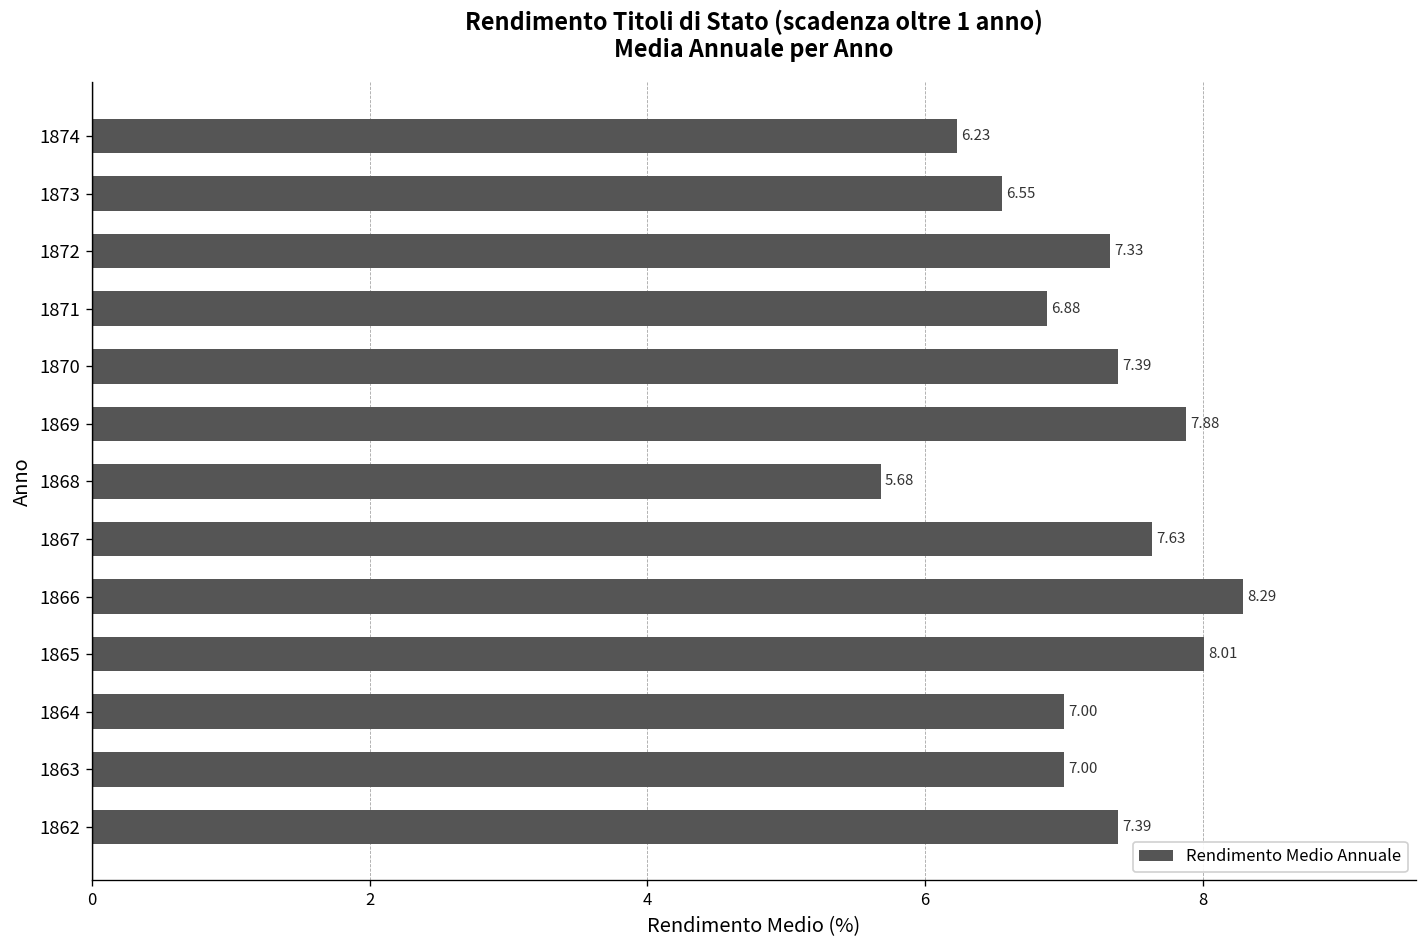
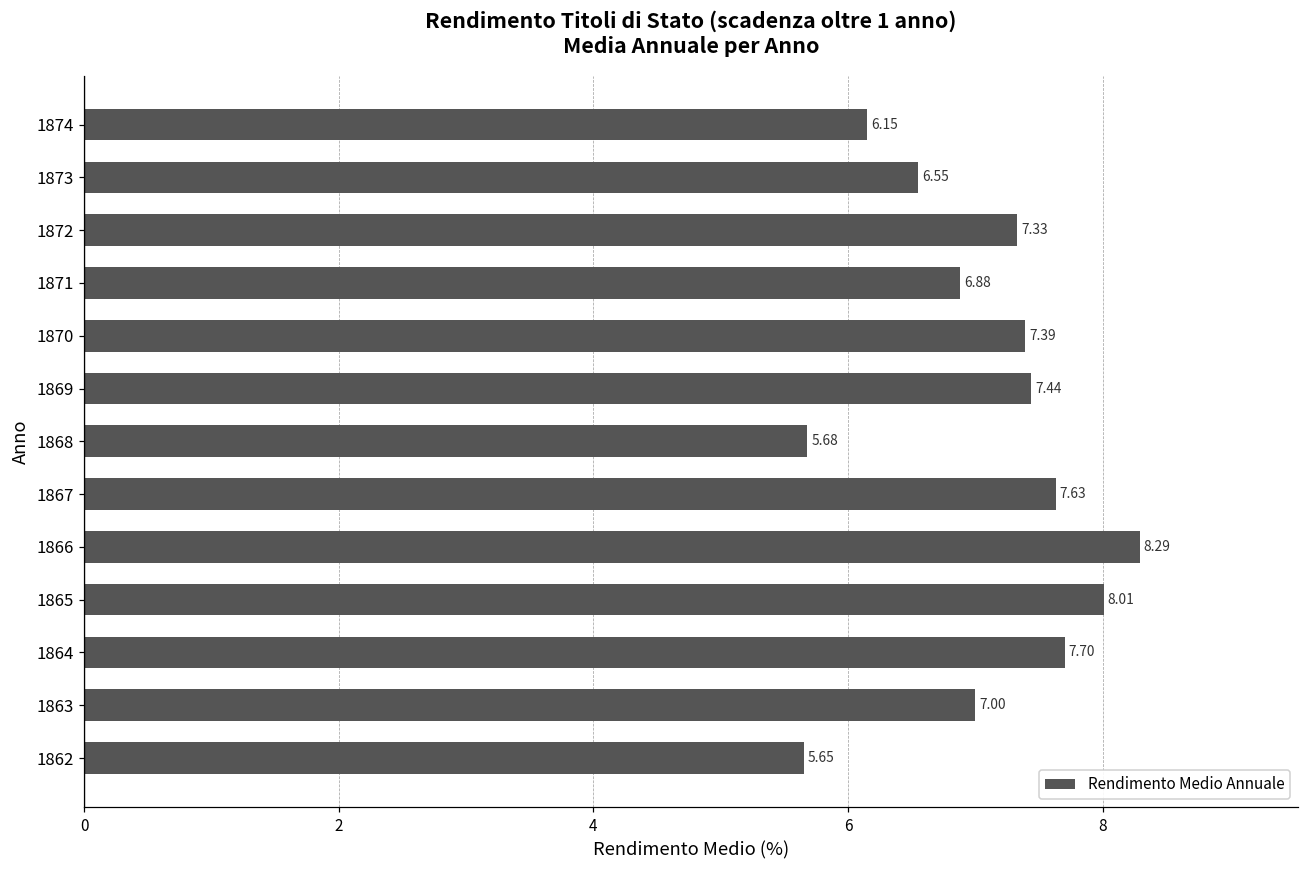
1874: 6.23 -> 6.15
1869: 7.88 -> 7.44
1864: 7.00 -> 7.70
1862: 7.39 -> 5.65
